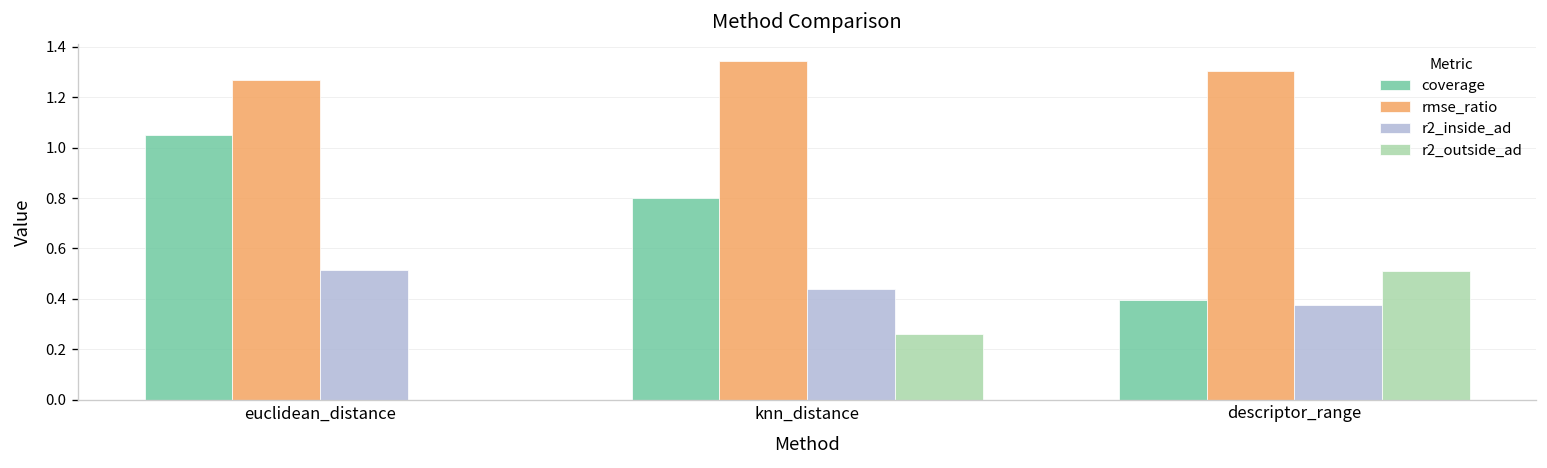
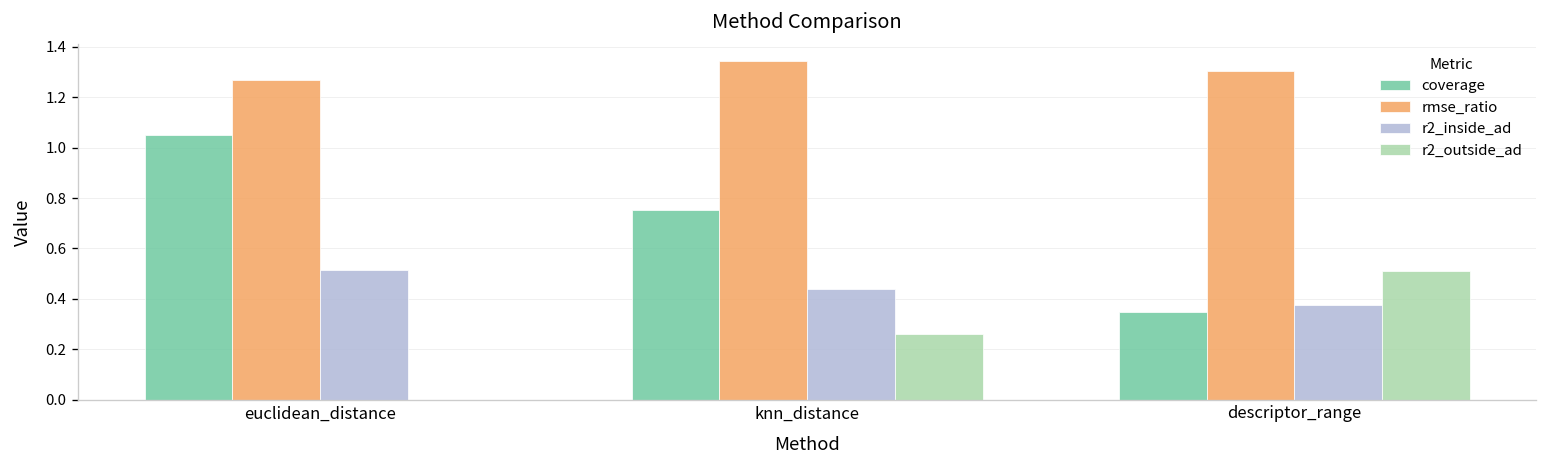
coverage, knn_distance: 0.80 -> 0.75
coverage, descriptor_range: 0.40 -> 0.35
